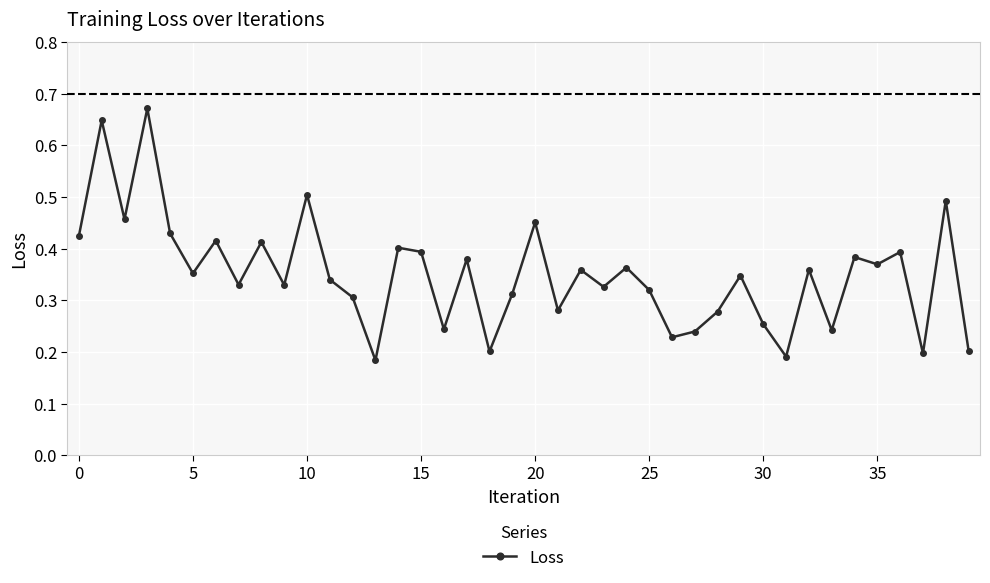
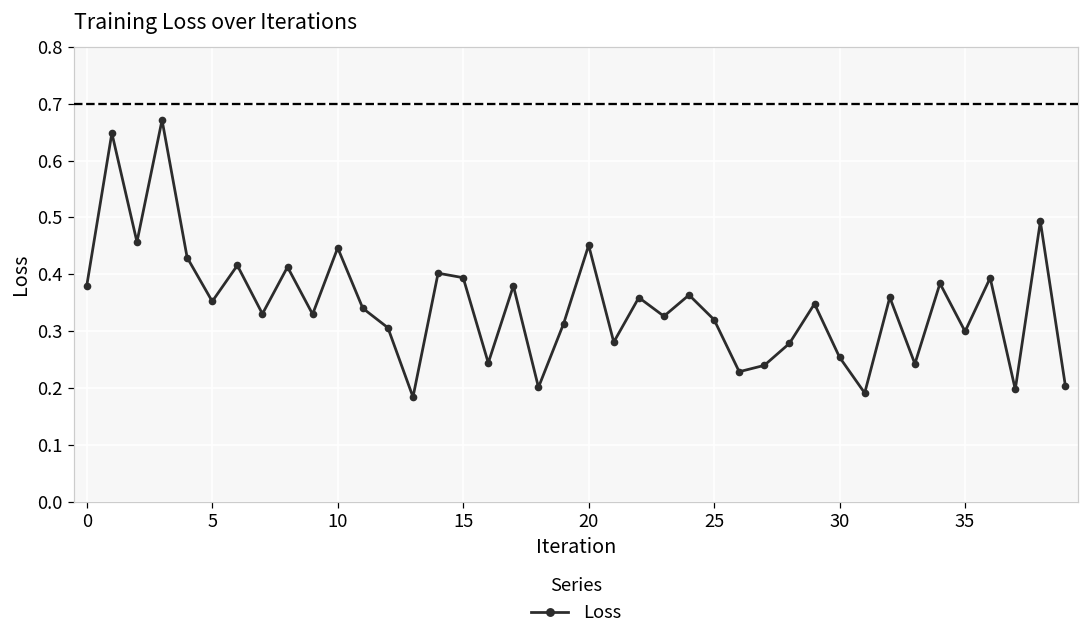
0: 0.42 -> 0.38
10: 0.50 -> 0.45
35: 0.37 -> 0.30
